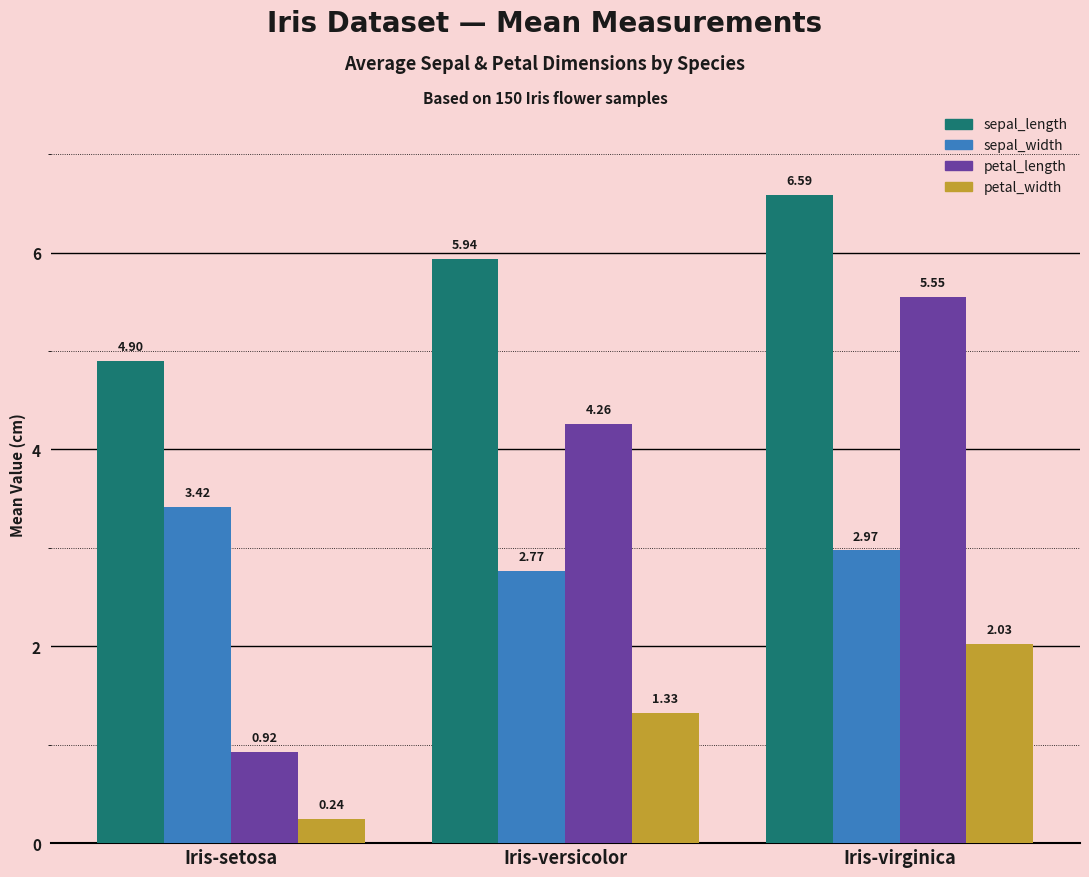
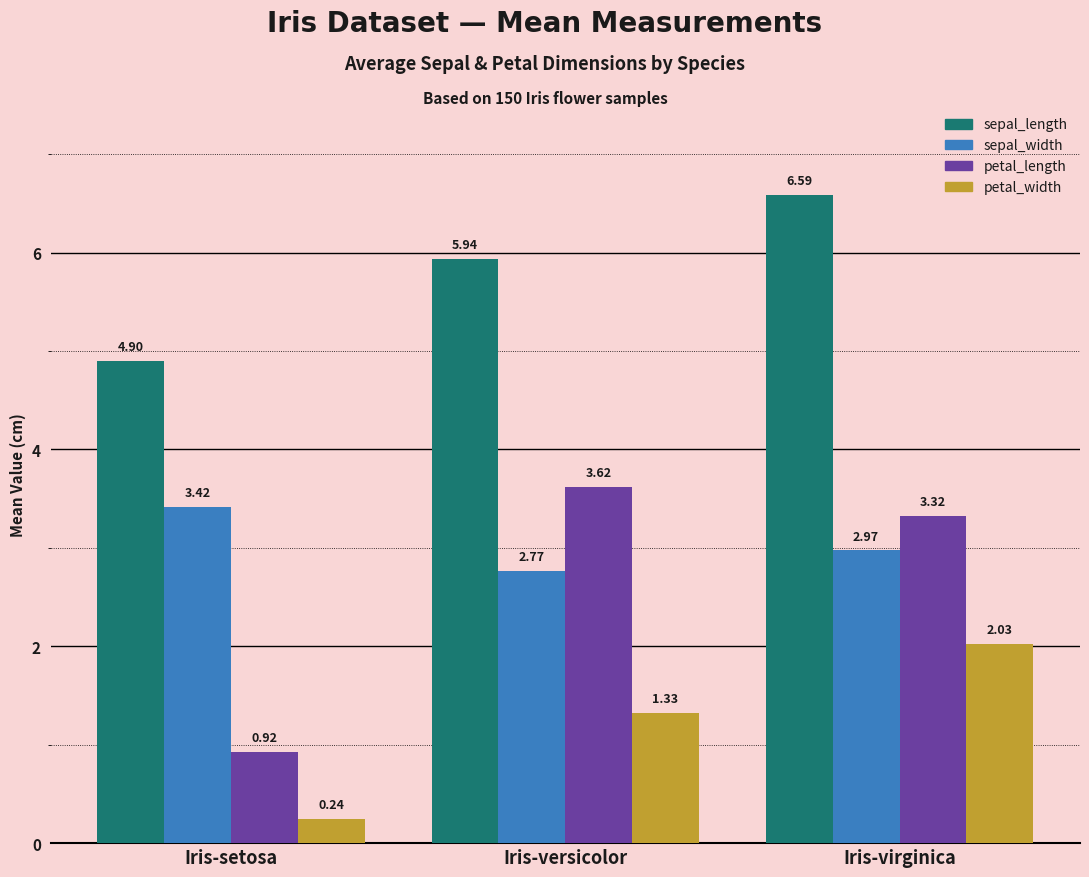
petal_length, Iris-versicolor: 4.26 -> 3.62
petal_length, Iris-virginica: 5.55 -> 3.32
